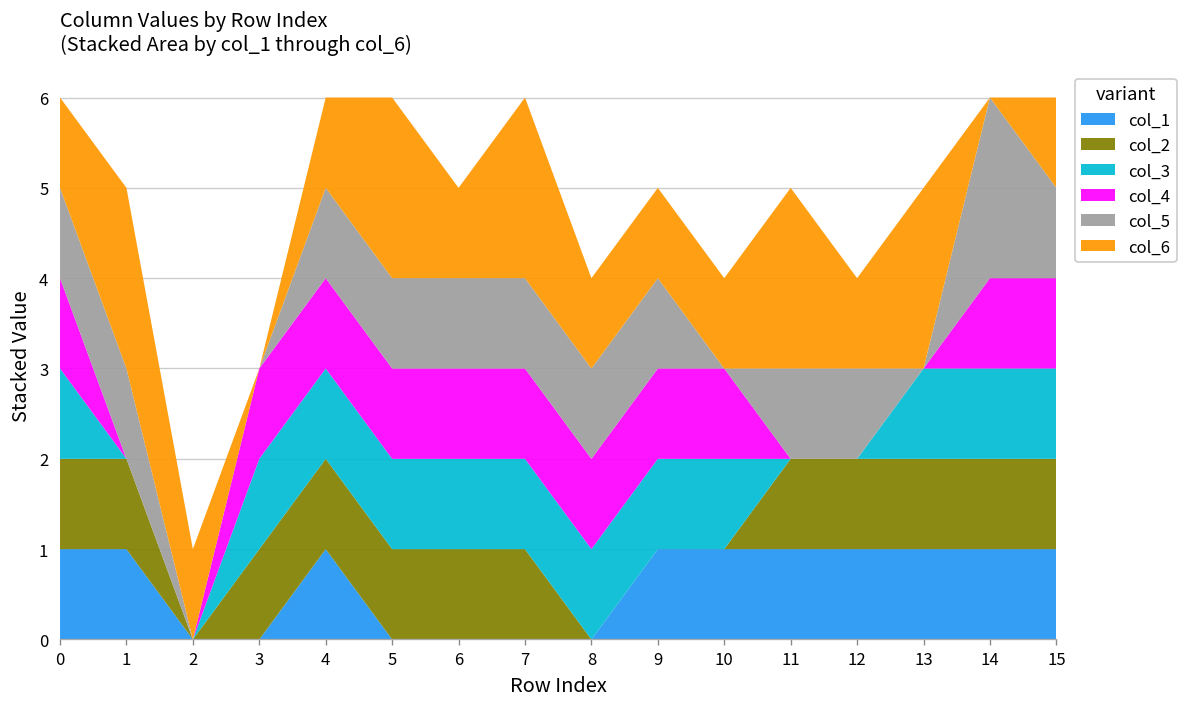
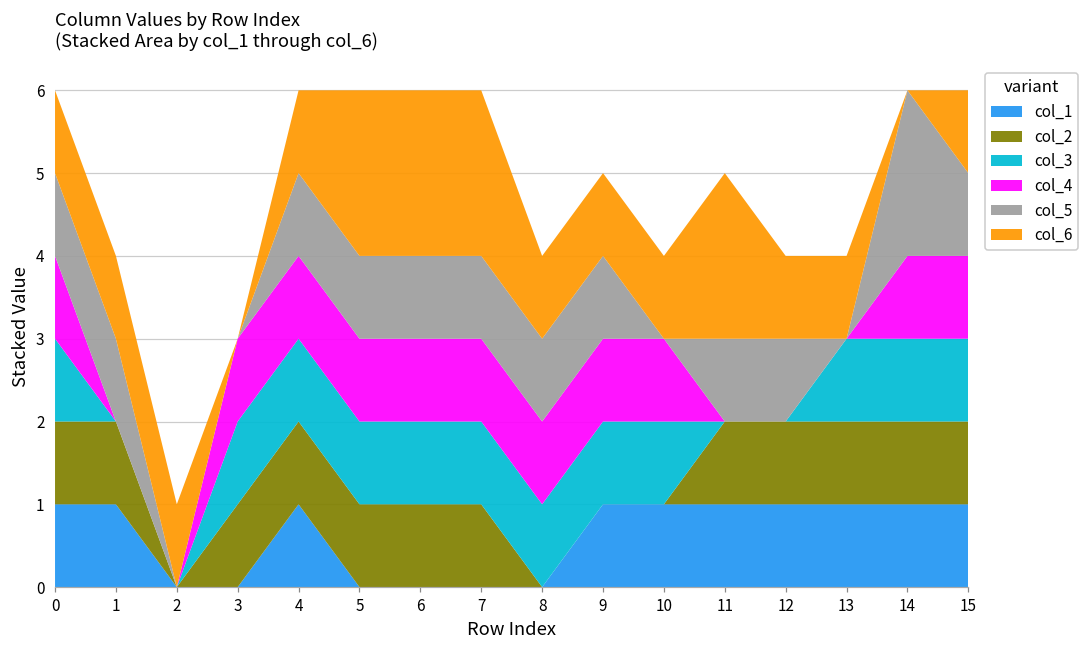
col_6, 1: 2 -> 1
col_6, 6: 1 -> 2
col_6, 13: 2 -> 1
